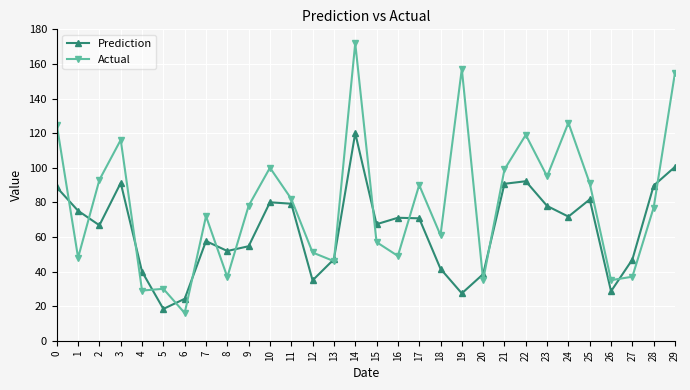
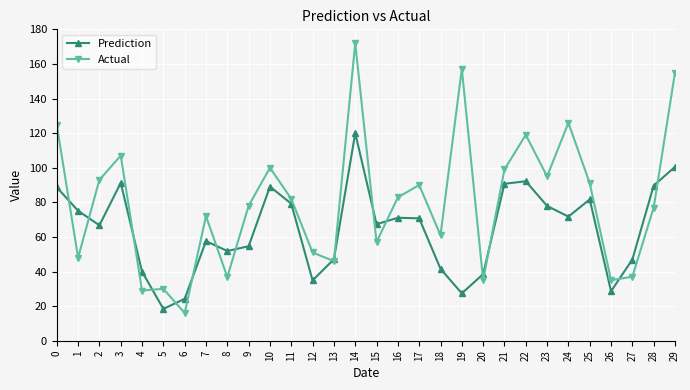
Actual, 3: 116 -> 107
Prediction, 10: 80 -> 89
Actual, 16: 49 -> 83
